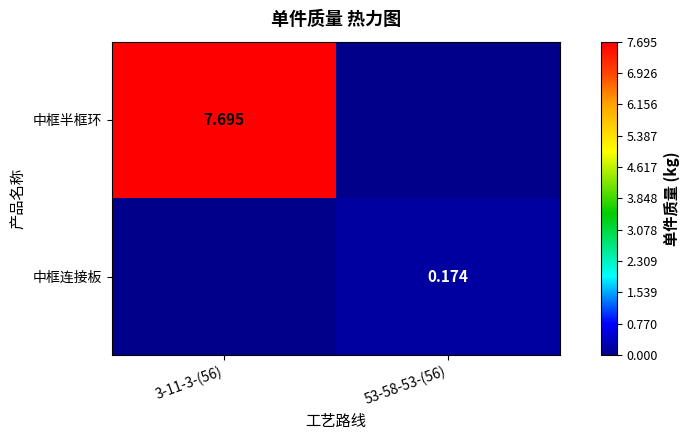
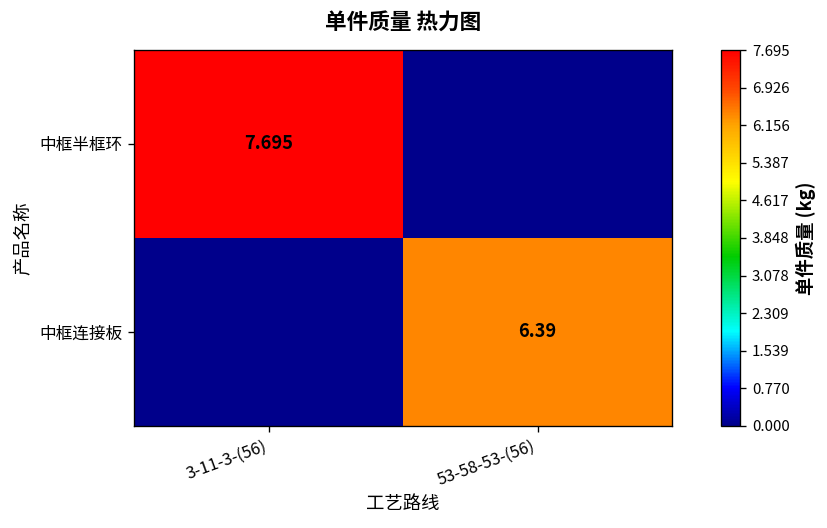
中框连接板, 53-58-53-(56): 0.174 -> 6.39
